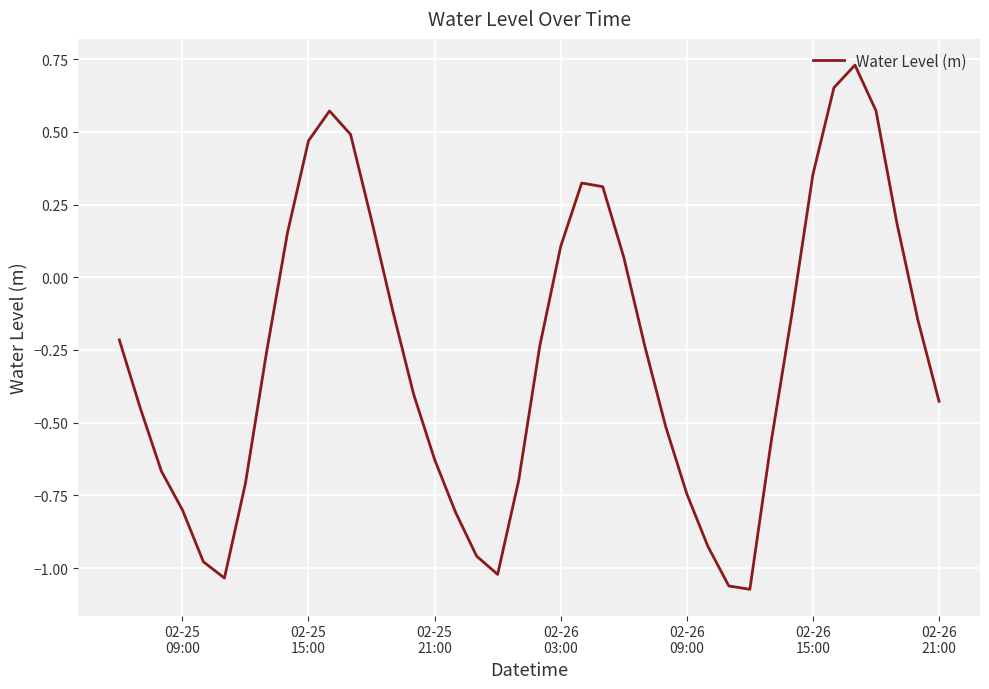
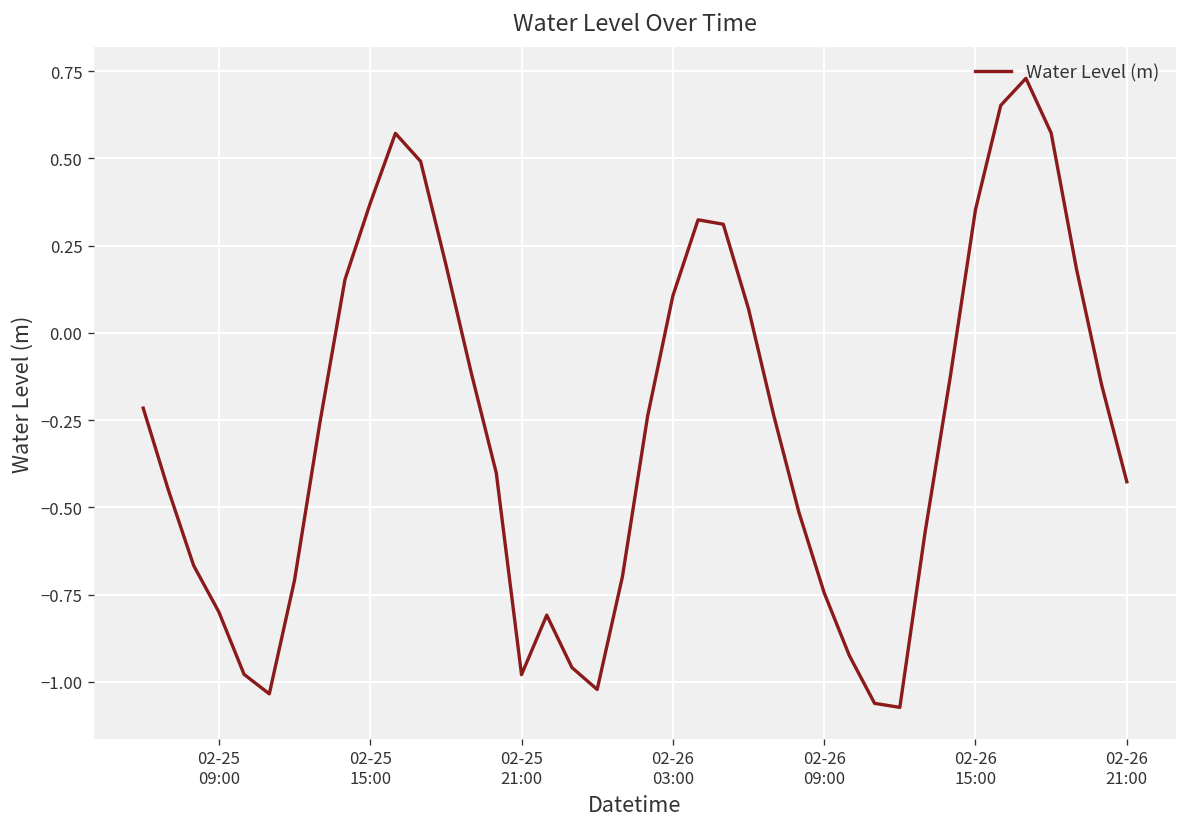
02-25 15:00: 0.47 -> 0.37
02-25 21:00: -0.63 -> -0.98
